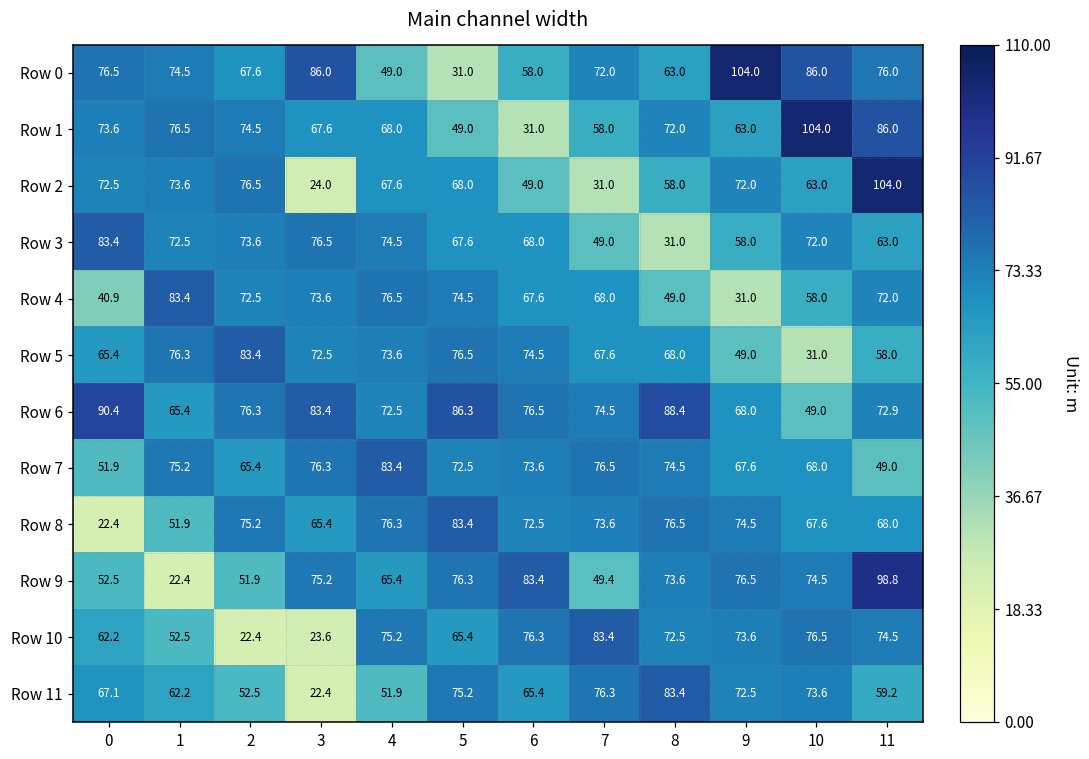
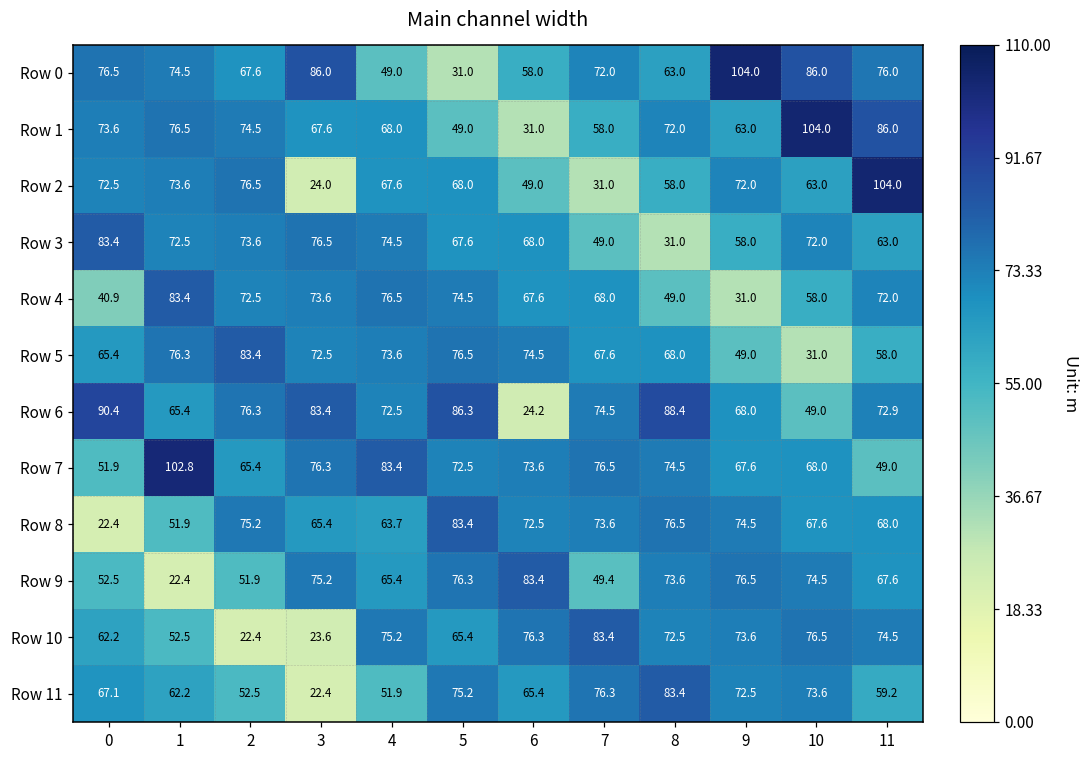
Row 6, 6: 76.5 -> 24.2
Row 7, 1: 75.2 -> 102.8
Row 8, 4: 76.3 -> 63.7
Row 9, 11: 98.8 -> 67.6
